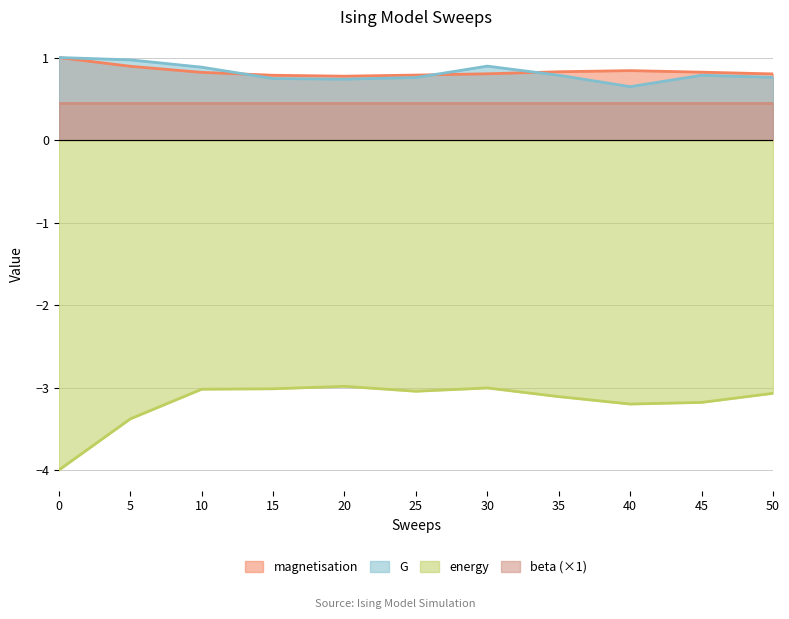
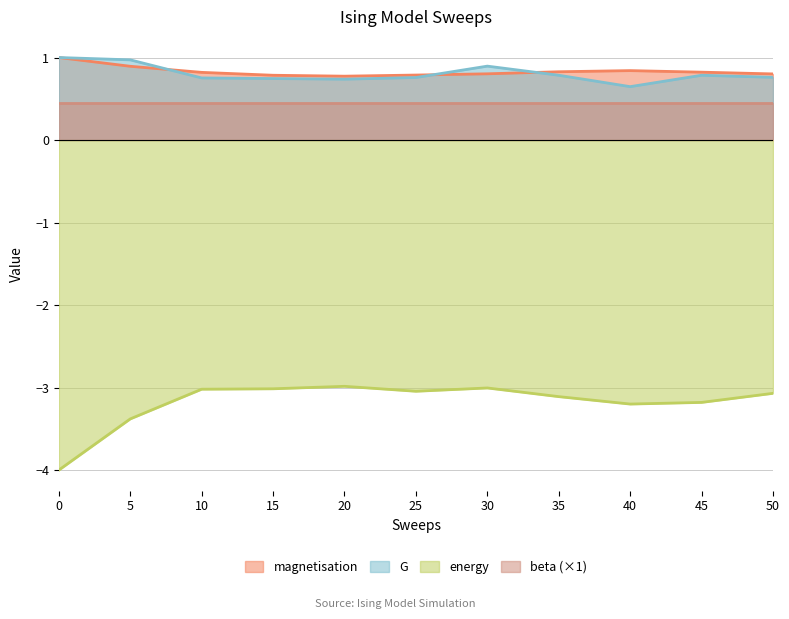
G, 10: 0.9 -> 0.8
